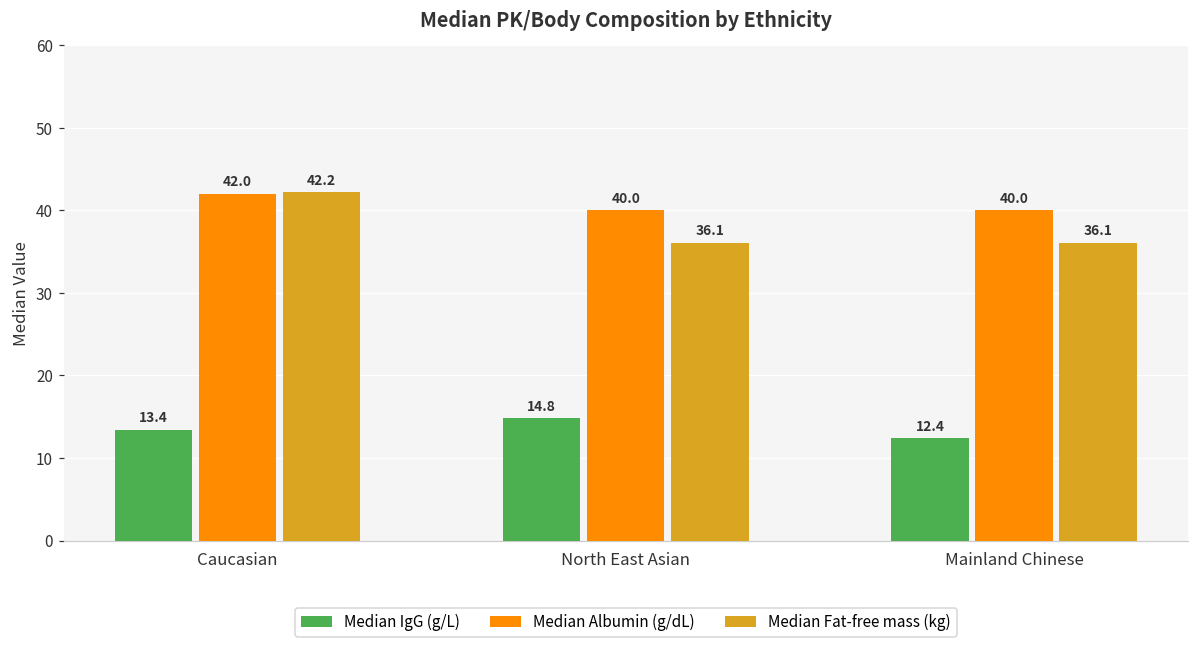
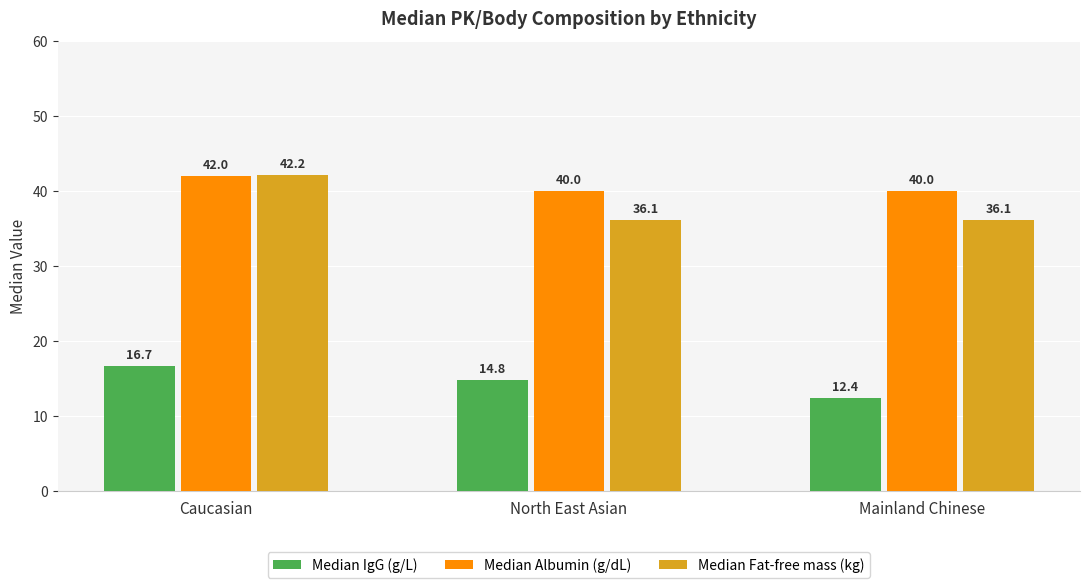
Median IgG (g/L), Caucasian: 13.4 -> 16.7
